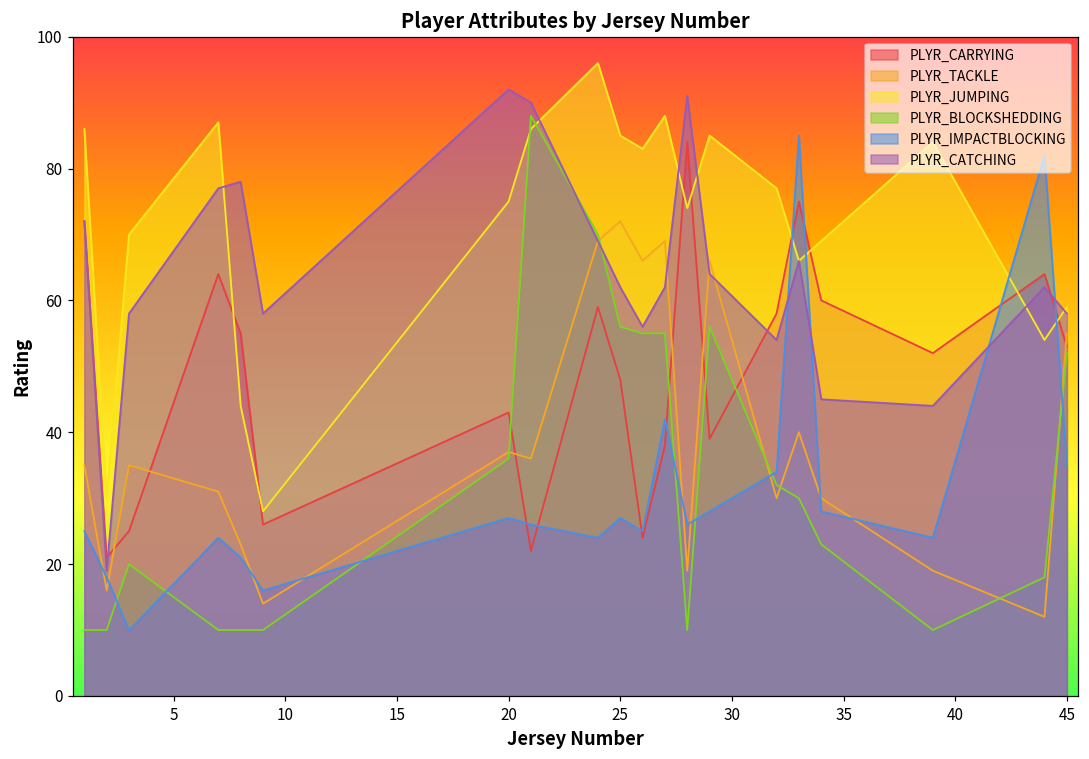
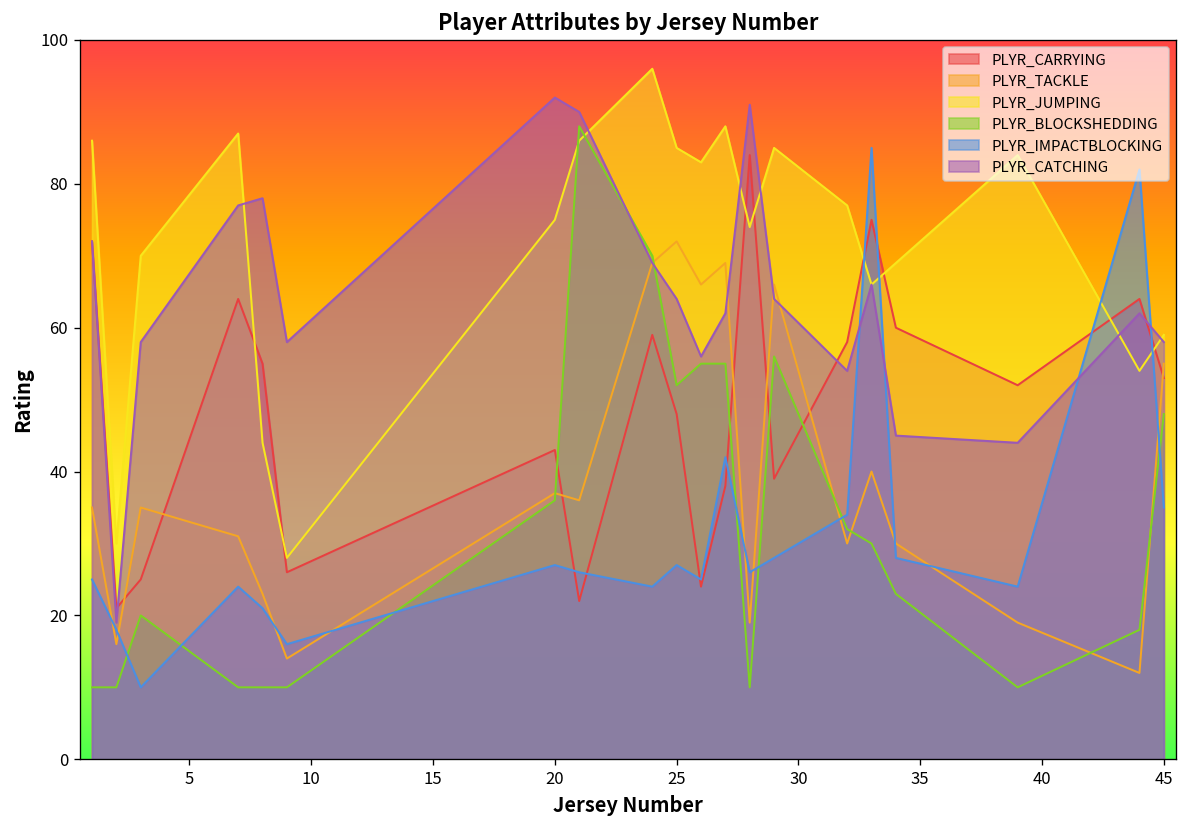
PLYR_BLOCKSHEDDING, 25: 56 -> 52
PLYR_CATCHING, 25: 62 -> 64
PLYR_BLOCKSHEDDING, 45: 52 -> 48
